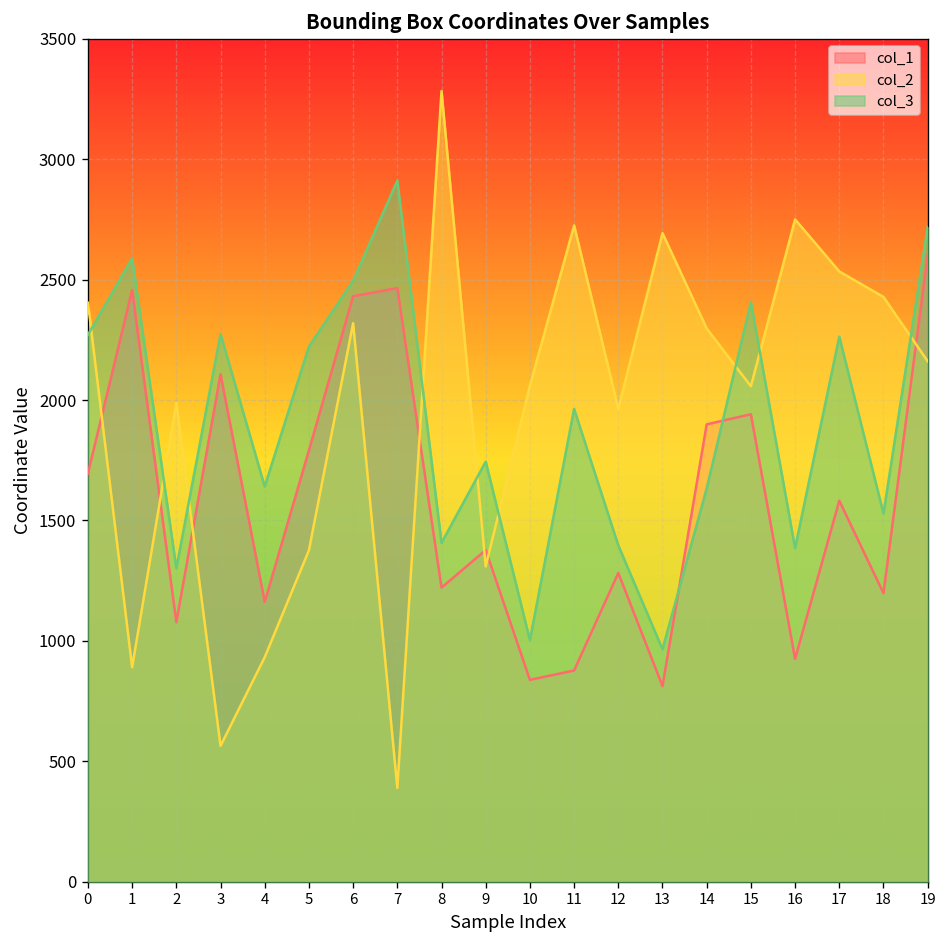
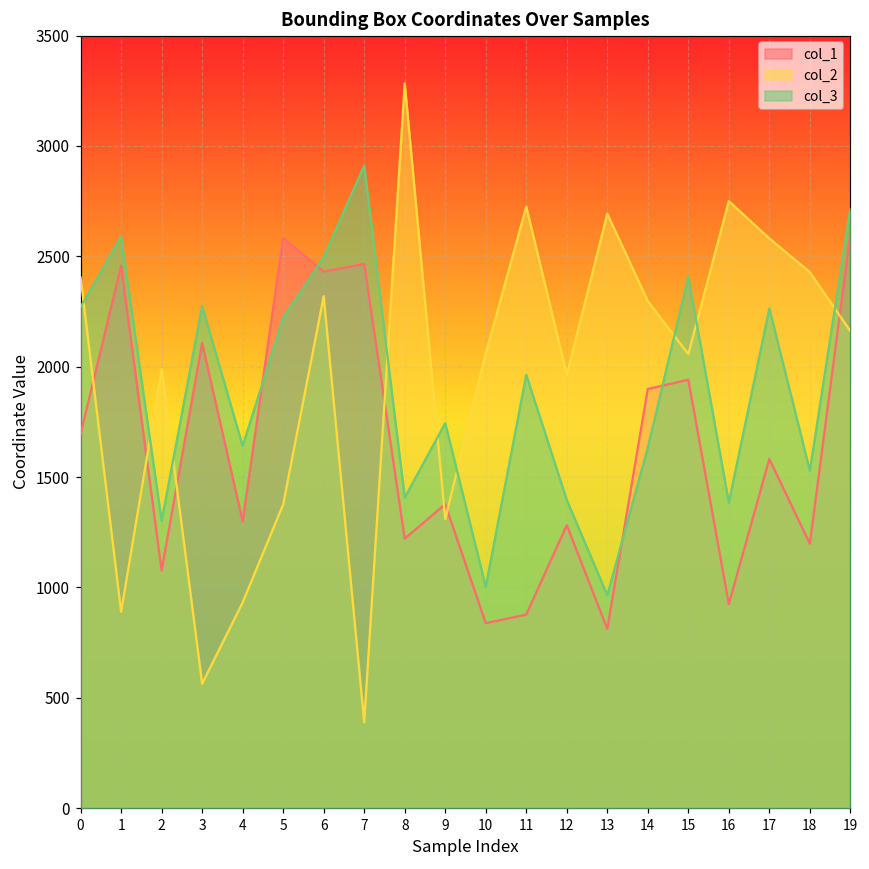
col_1, 4: 1160 -> 1300
col_1, 5: 1790 -> 2580
col_2, 17: 2530 -> 2580
